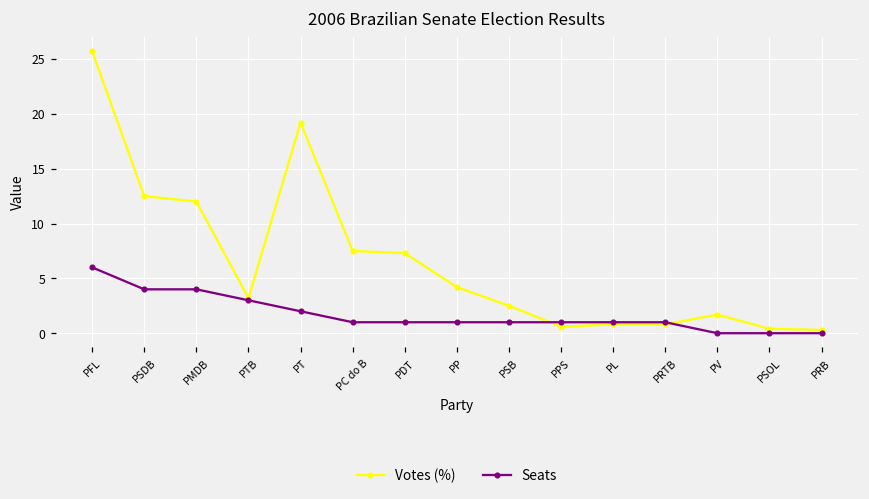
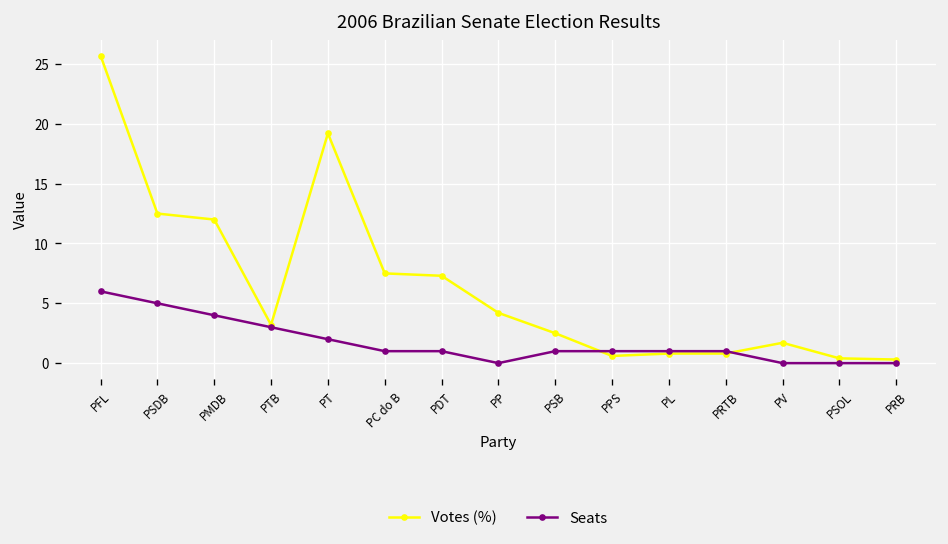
Seats, PSDB: 4 -> 5
Seats, PP: 1 -> 0
